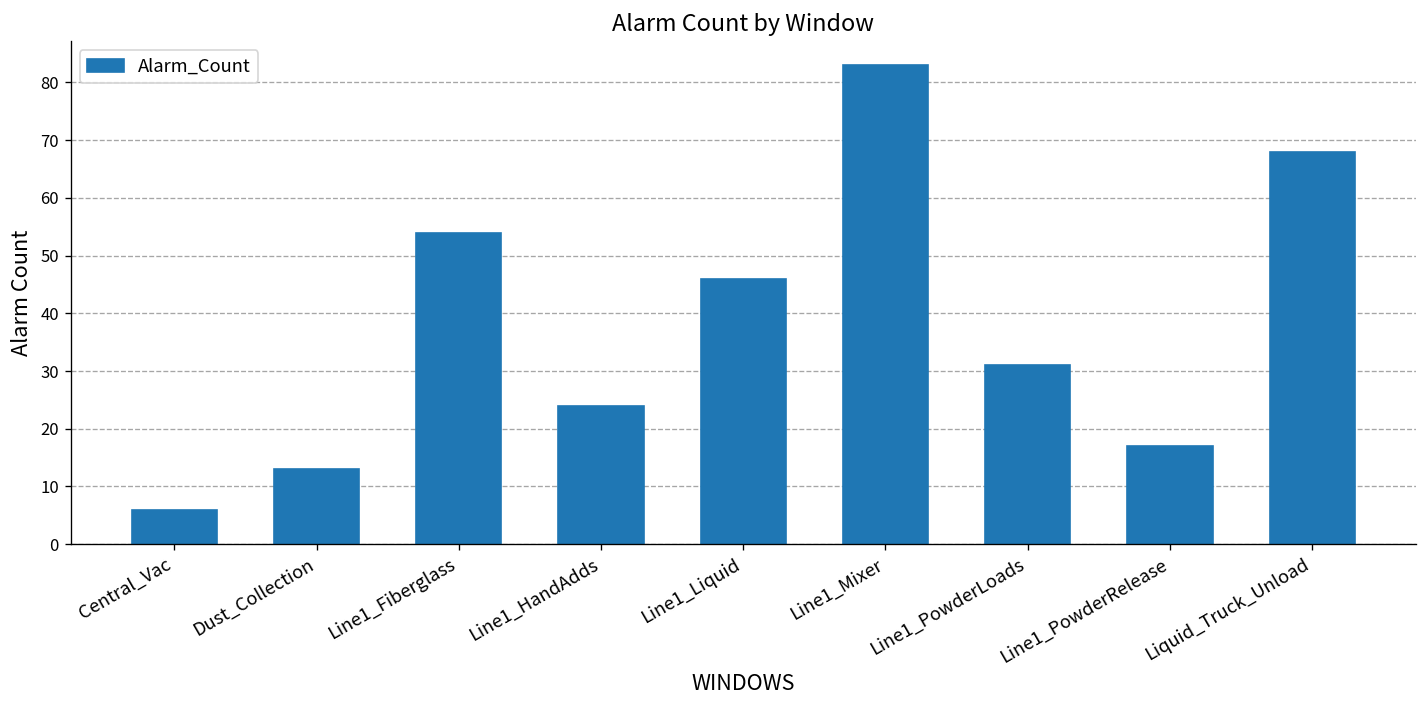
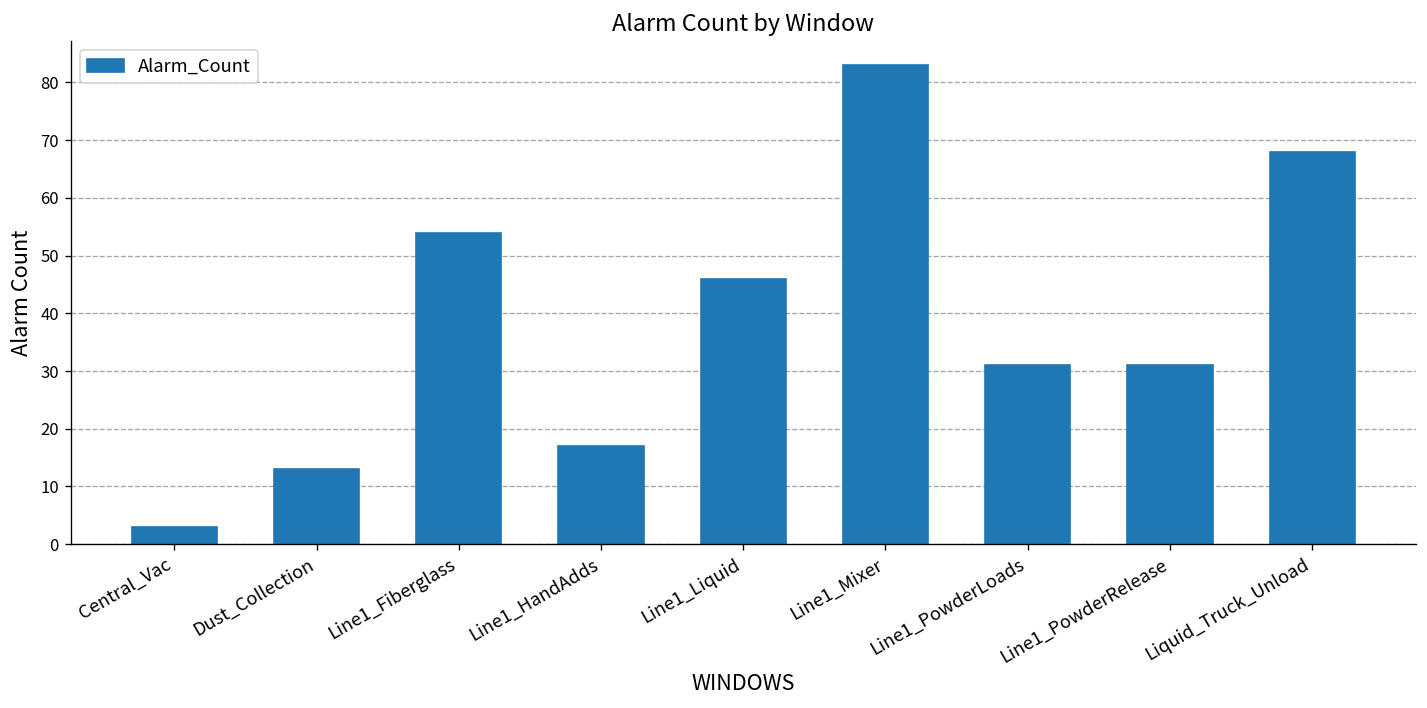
Central_Vac: 6 -> 3
Line1_HandAdds: 24 -> 17
Line1_PowderRelease: 17 -> 31
